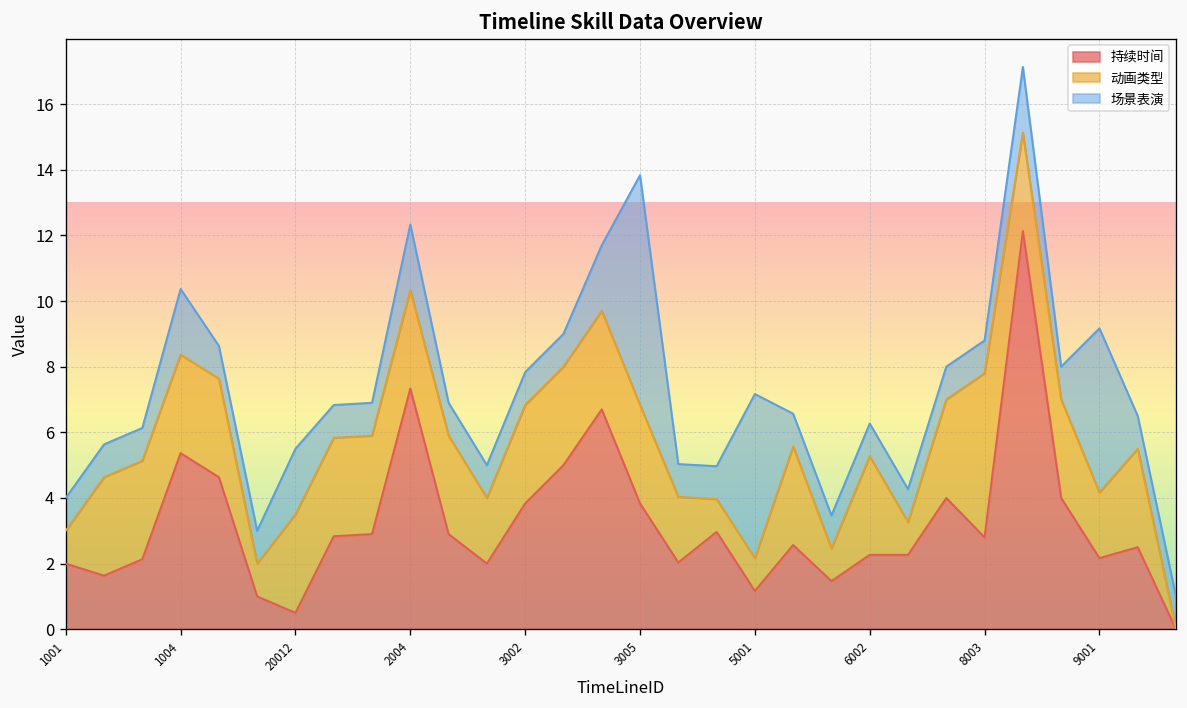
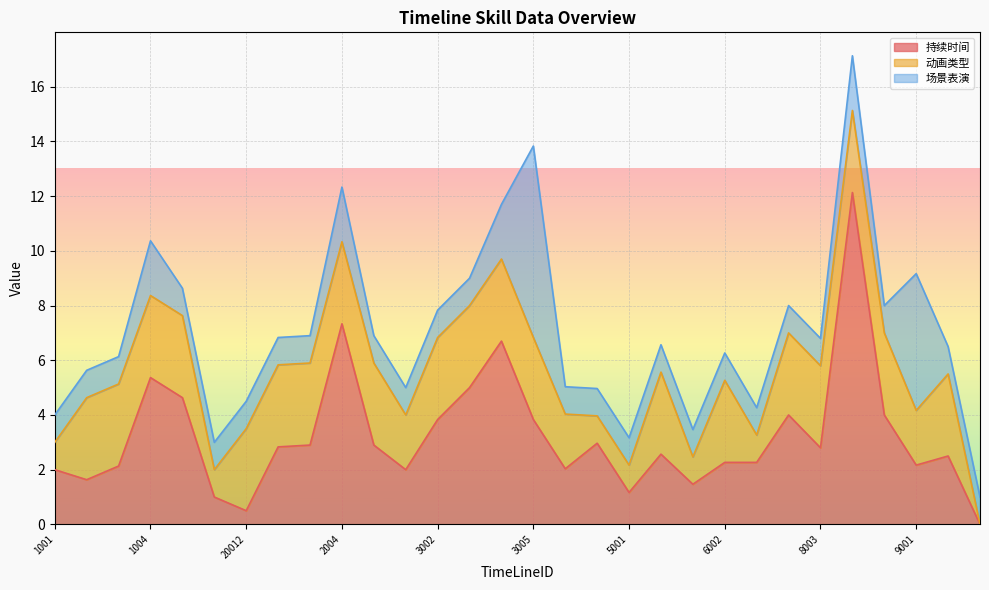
场景表演, 20012: 2 -> 1
场景表演, 5001: 5 -> 1
动画类型, 8003: 5 -> 3
